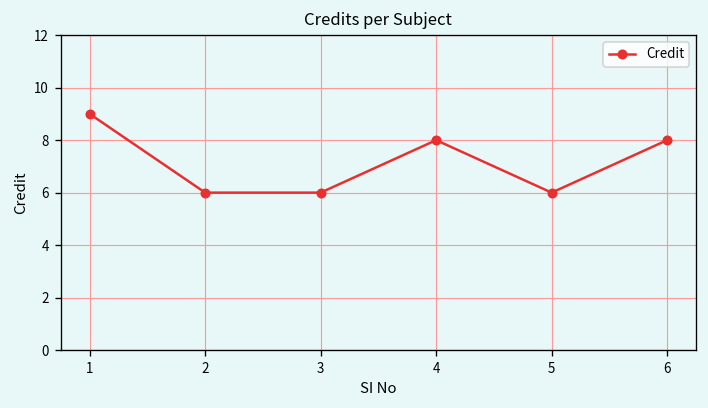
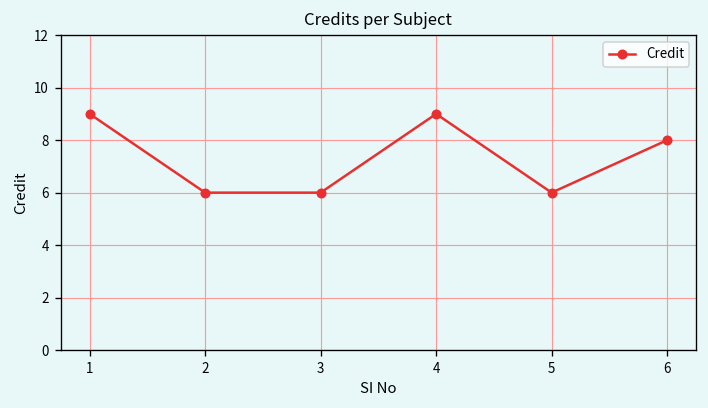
4: 8 -> 9
